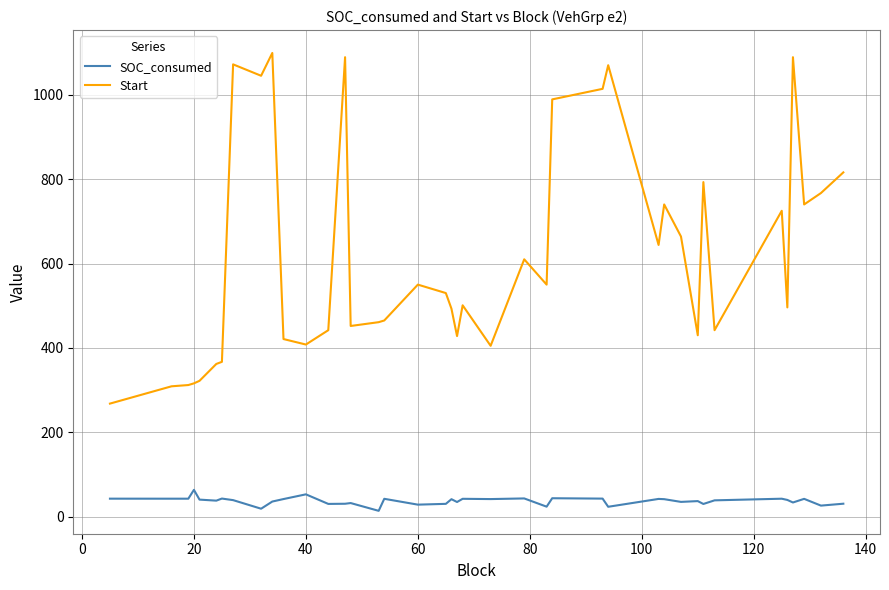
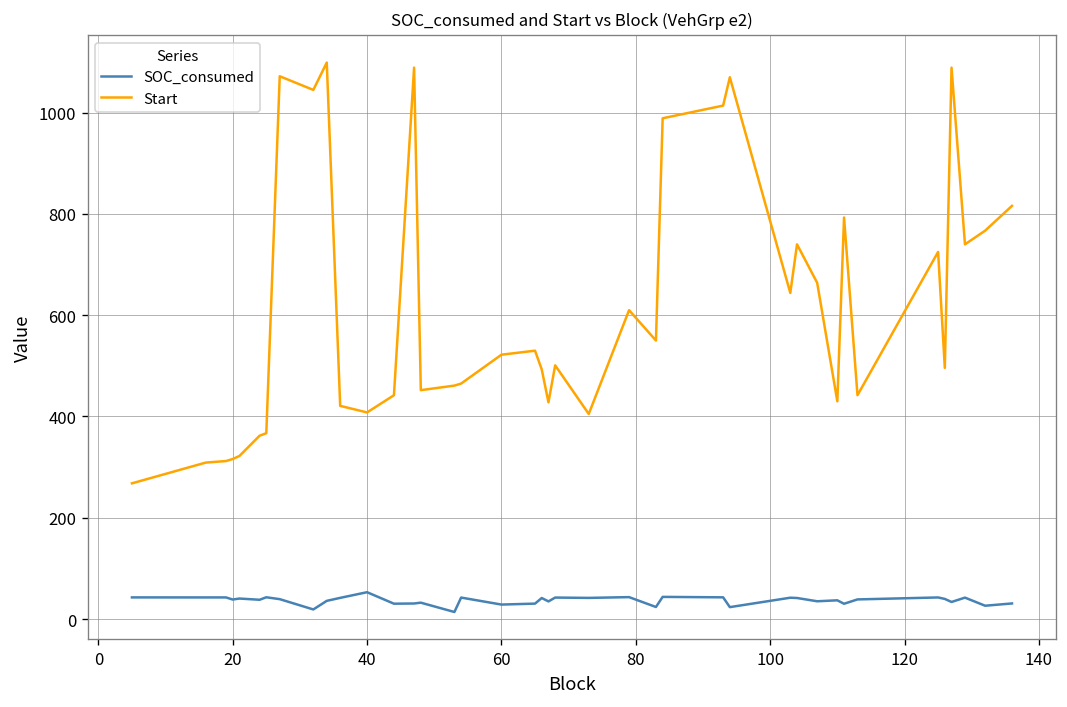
SOC_consumed, 20: 60 -> 40
Start, 60: 550 -> 520
